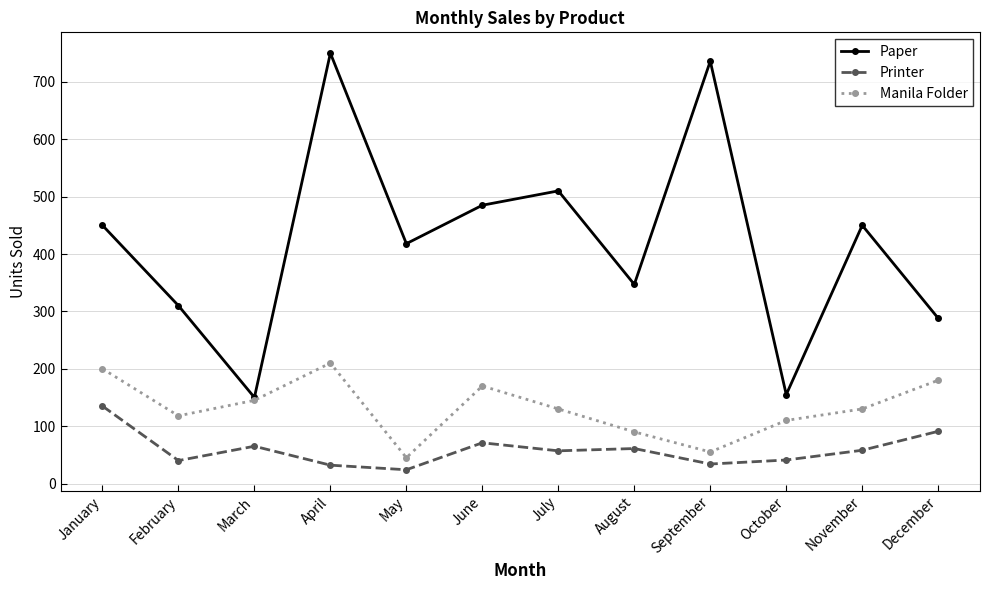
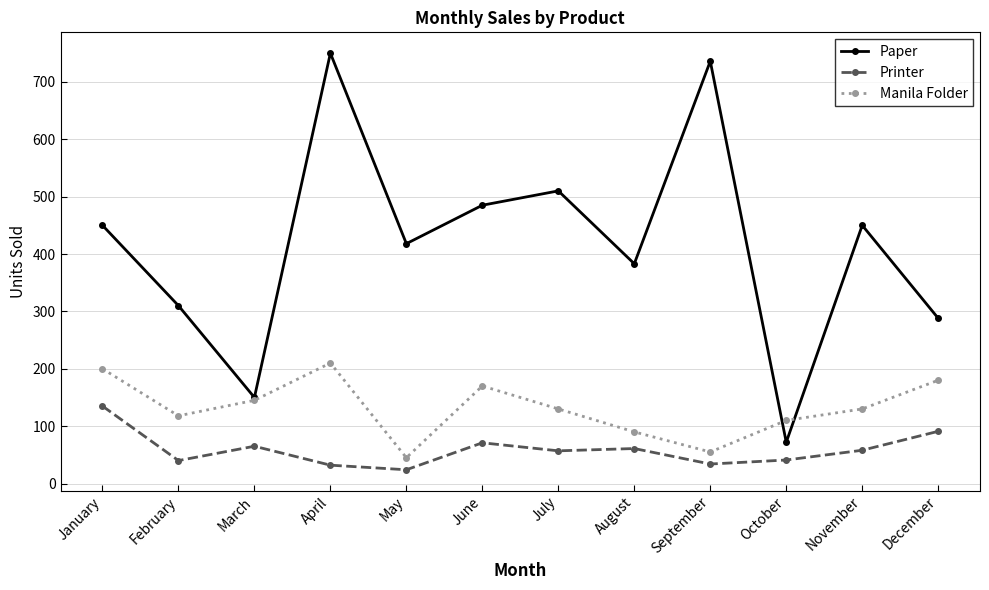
Paper, August: 350 -> 380
Paper, October: 160 -> 70
